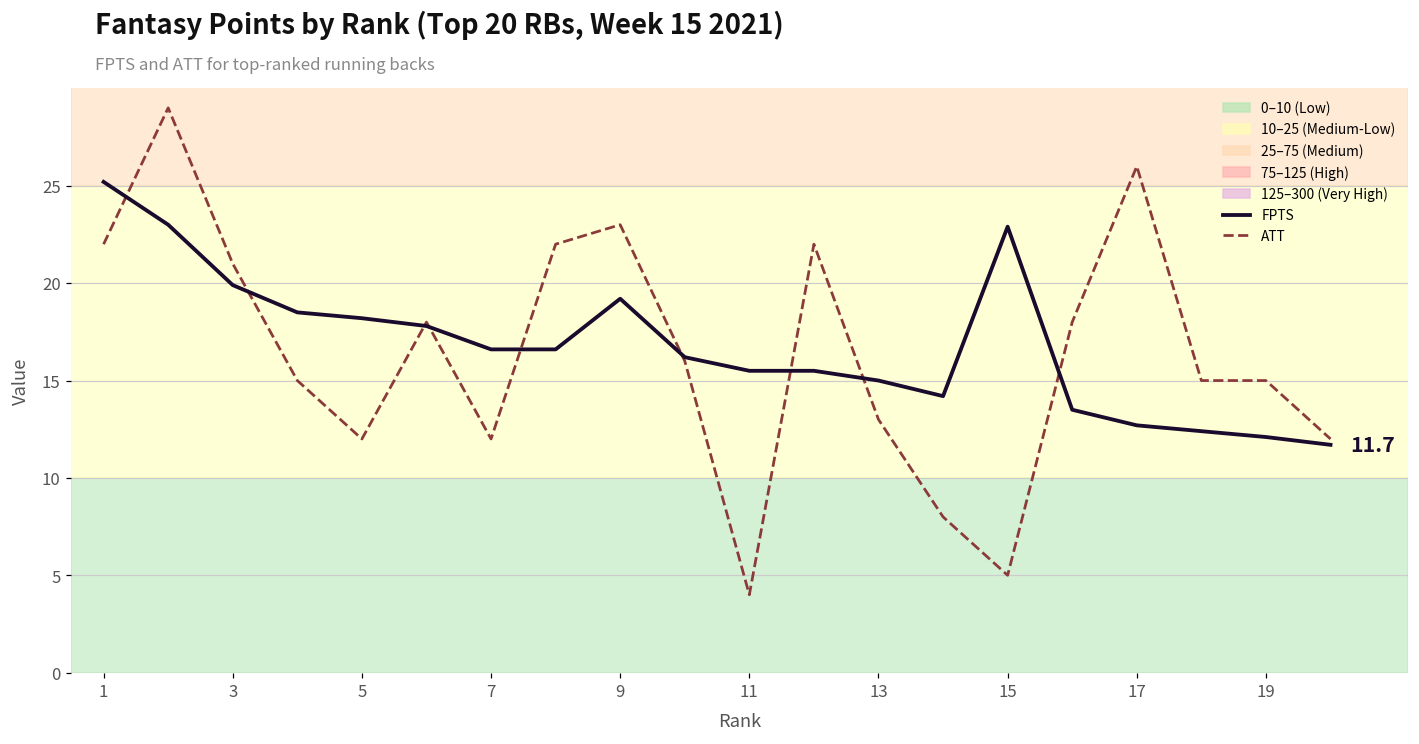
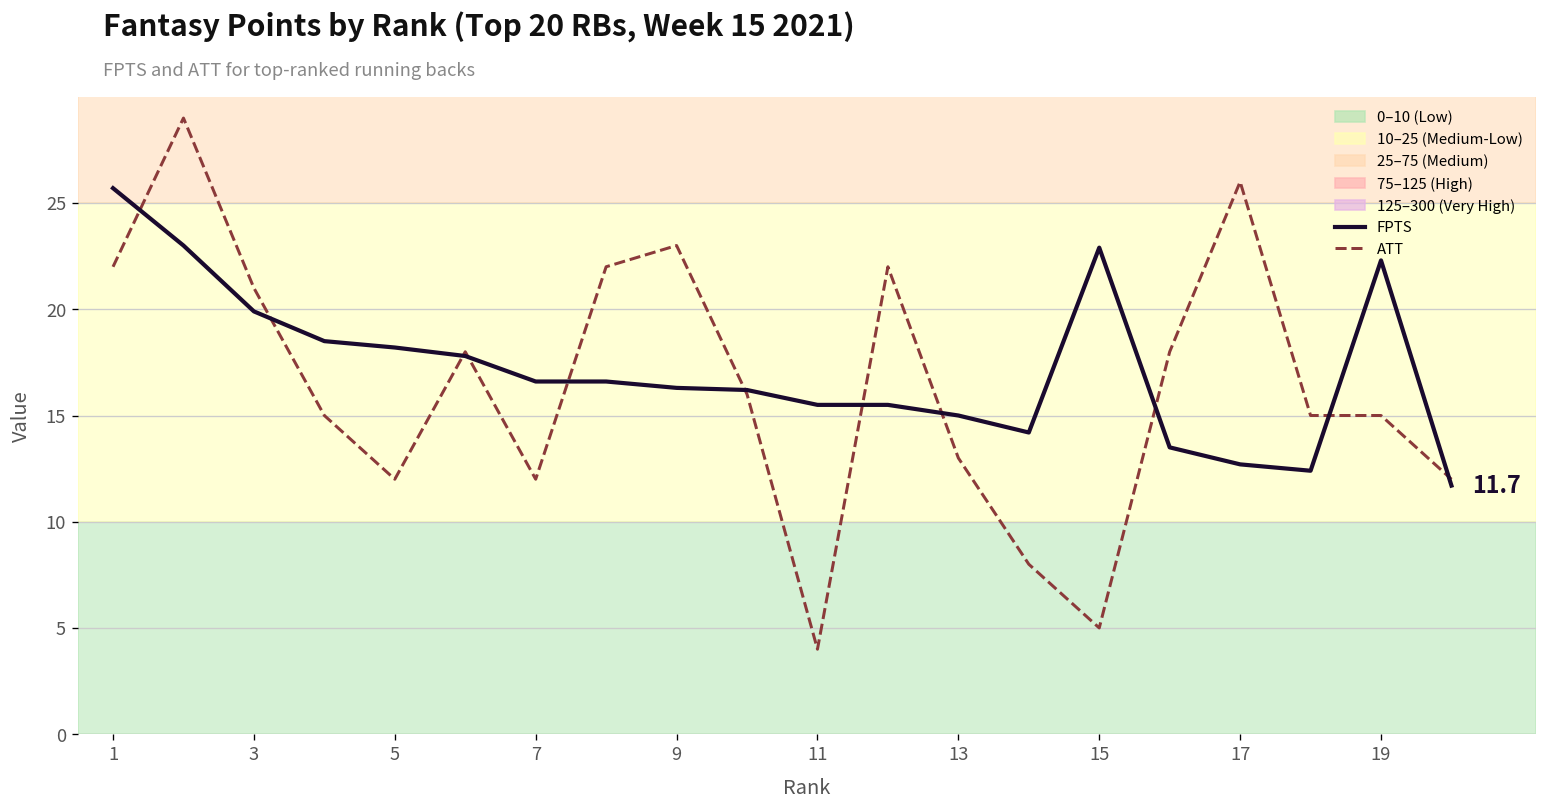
FPTS, 1: 25.2 -> 25.7
FPTS, 9: 19.2 -> 16.3
FPTS, 19: 12.1 -> 22.3
